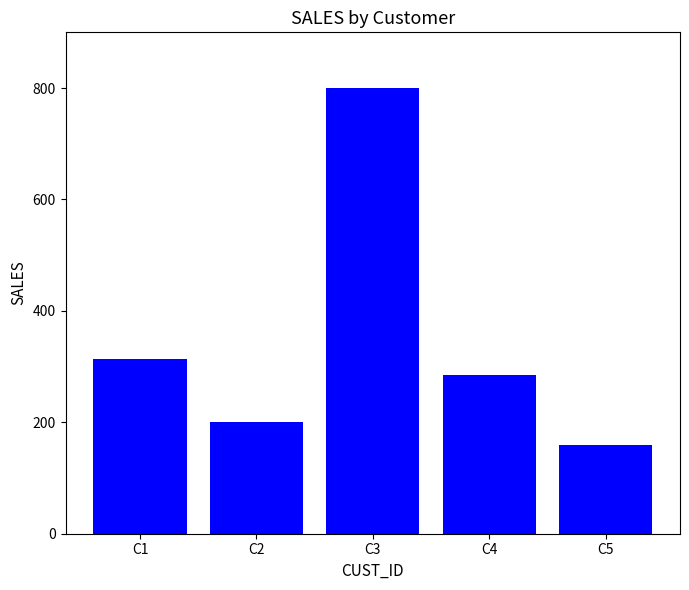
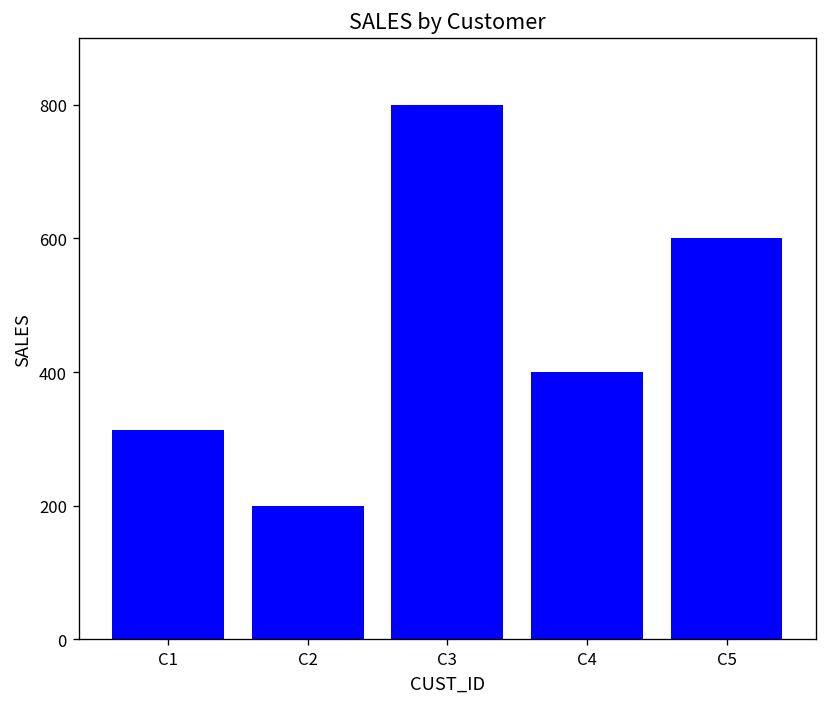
C4: 290 -> 400
C5: 160 -> 600
